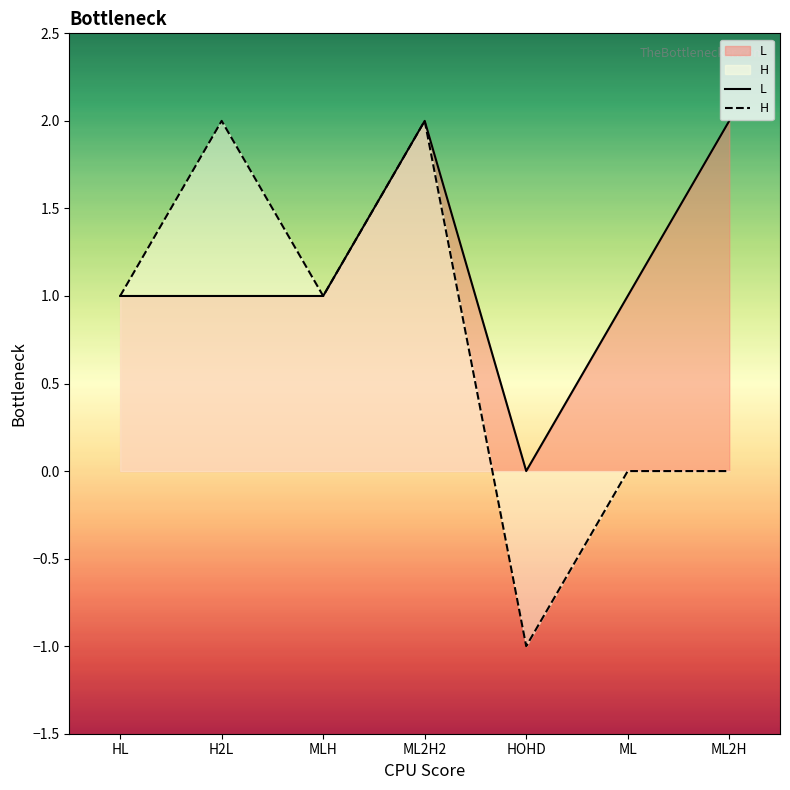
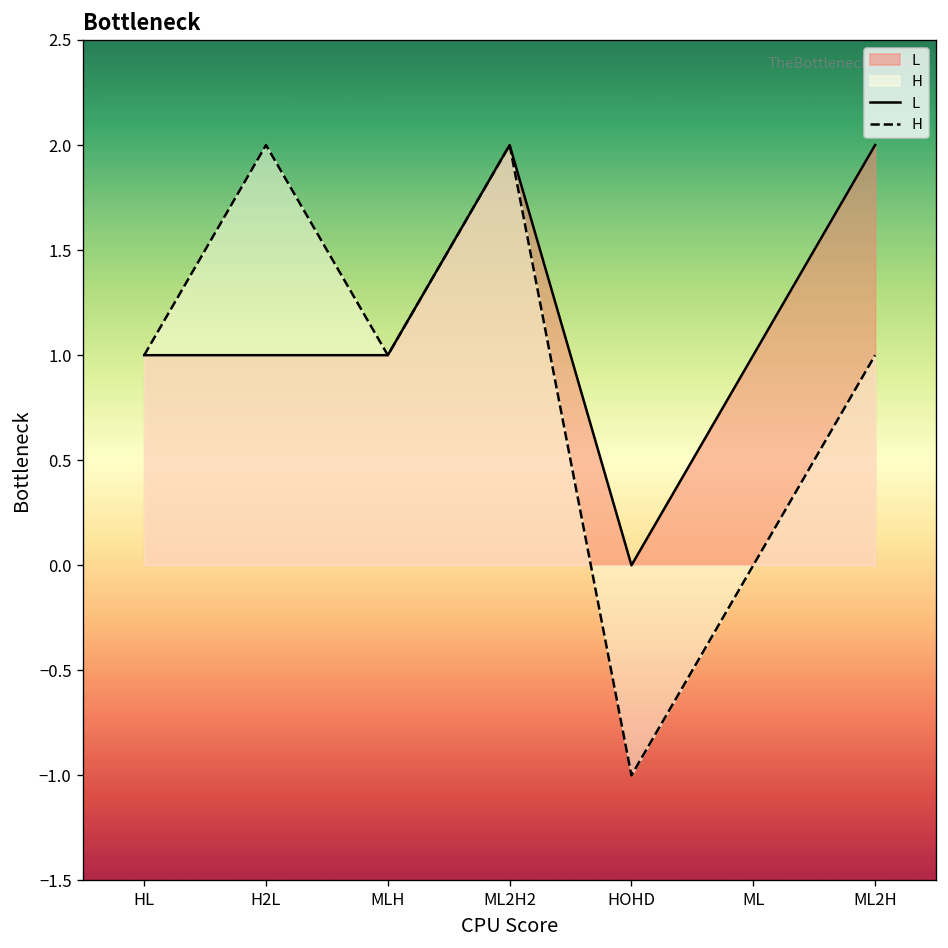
H, ML2H: 0 -> 1
